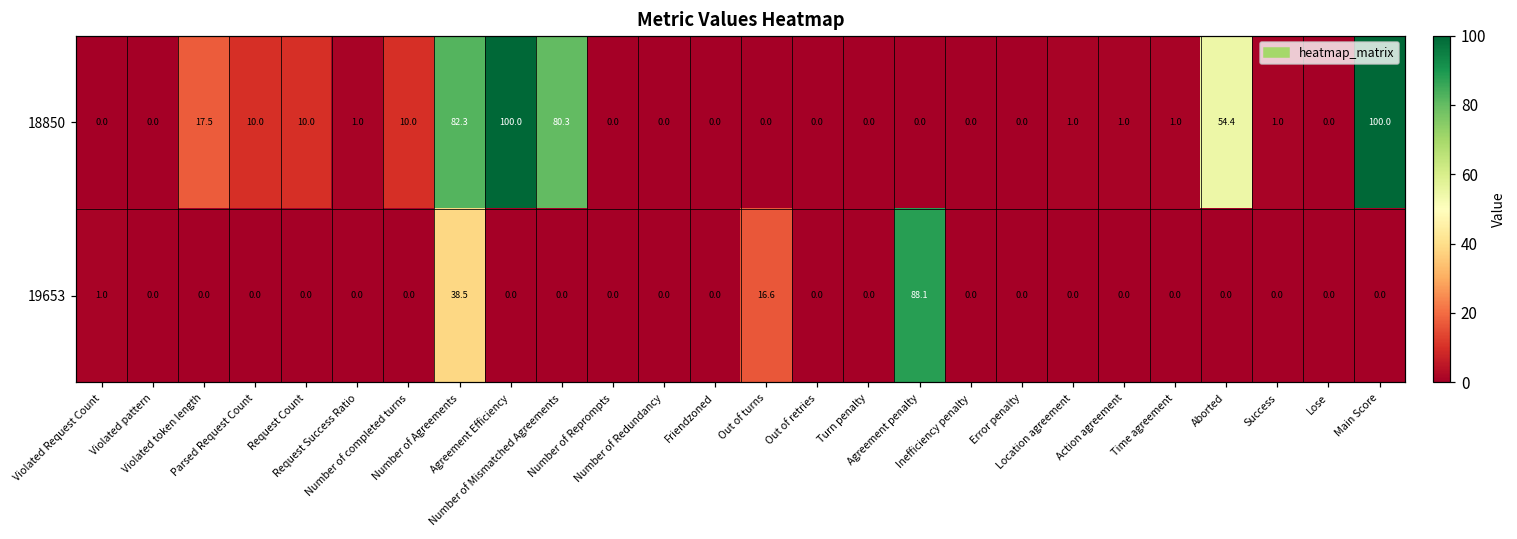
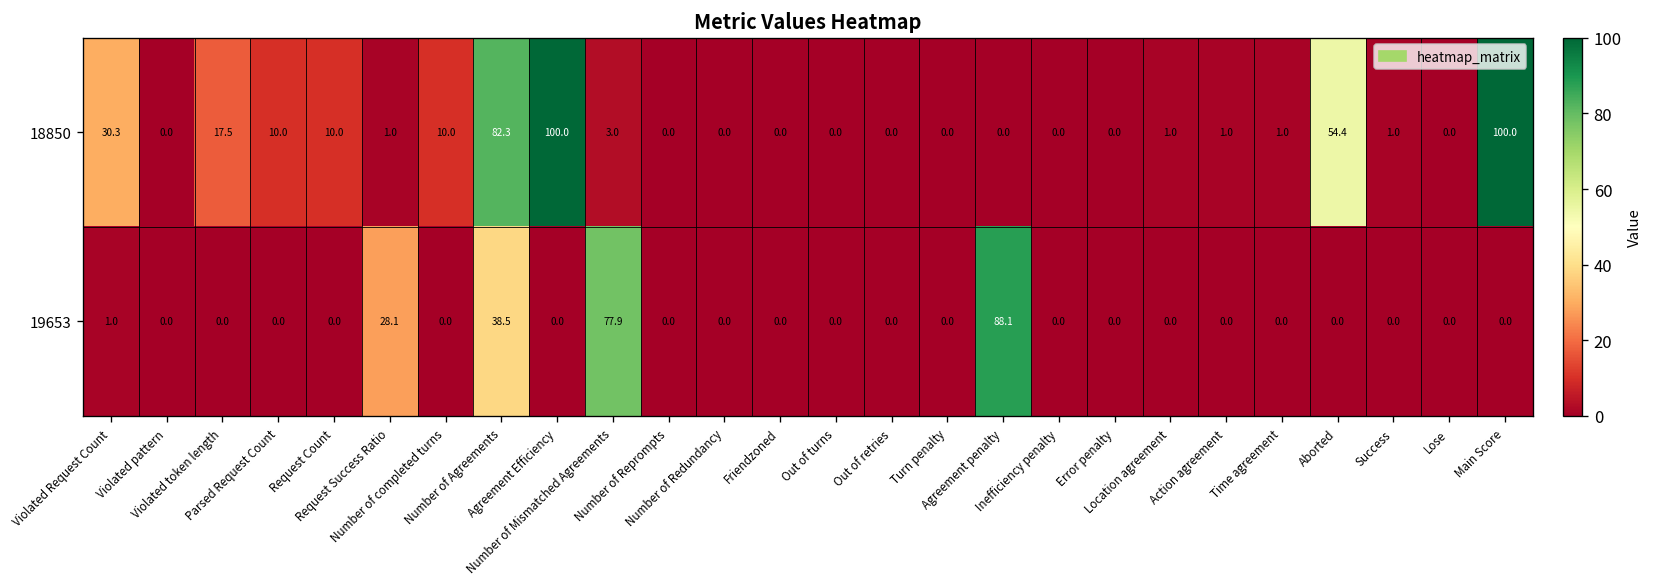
18850, Violated Request Count: 0.0 -> 30.3
18850, Number of Mismatched Agreements: 80.3 -> 3.0
19653, Request Success Ratio: 0.0 -> 28.1
19653, Number of Mismatched Agreements: 0.0 -> 77.9
19653, Out of turns: 16.6 -> 0.0
